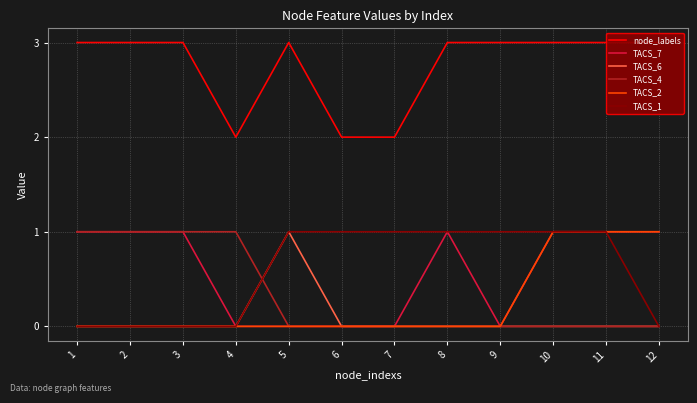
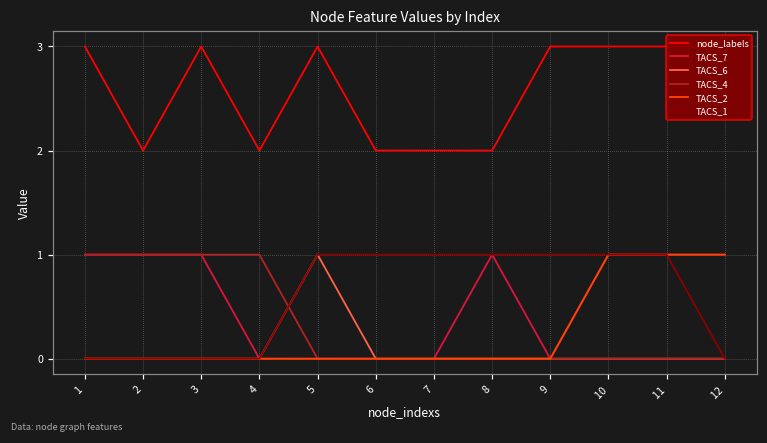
node_labels, 2: 3 -> 2
node_labels, 8: 3 -> 2
